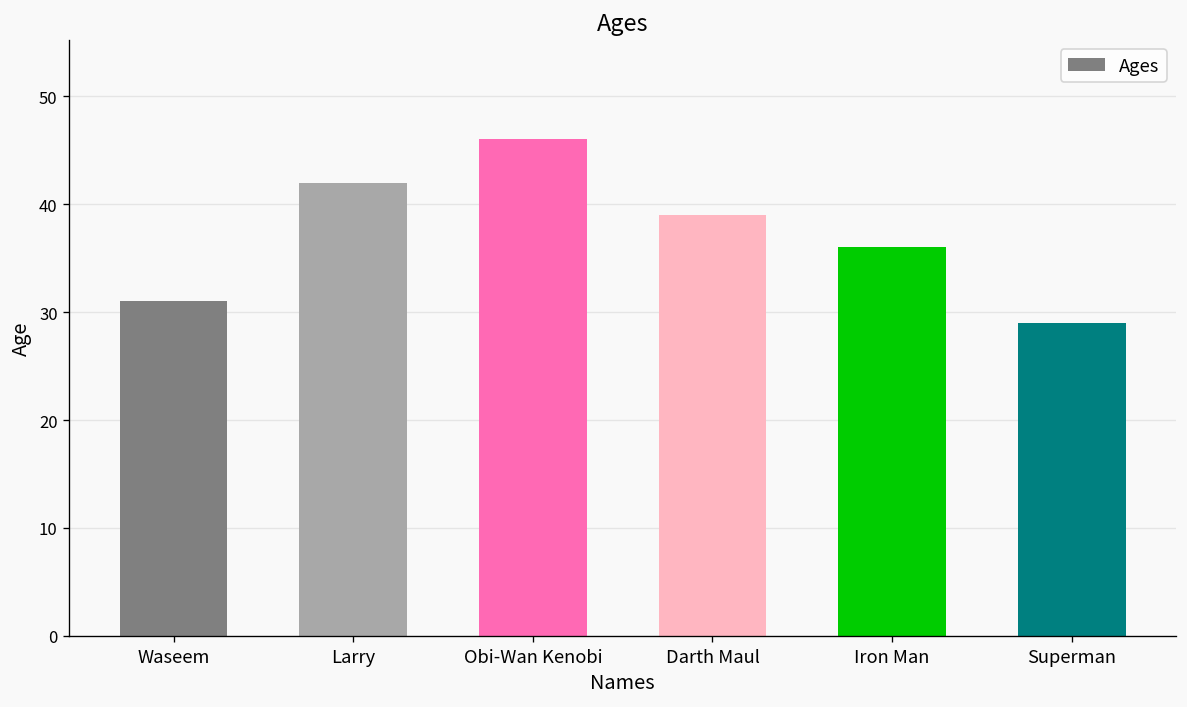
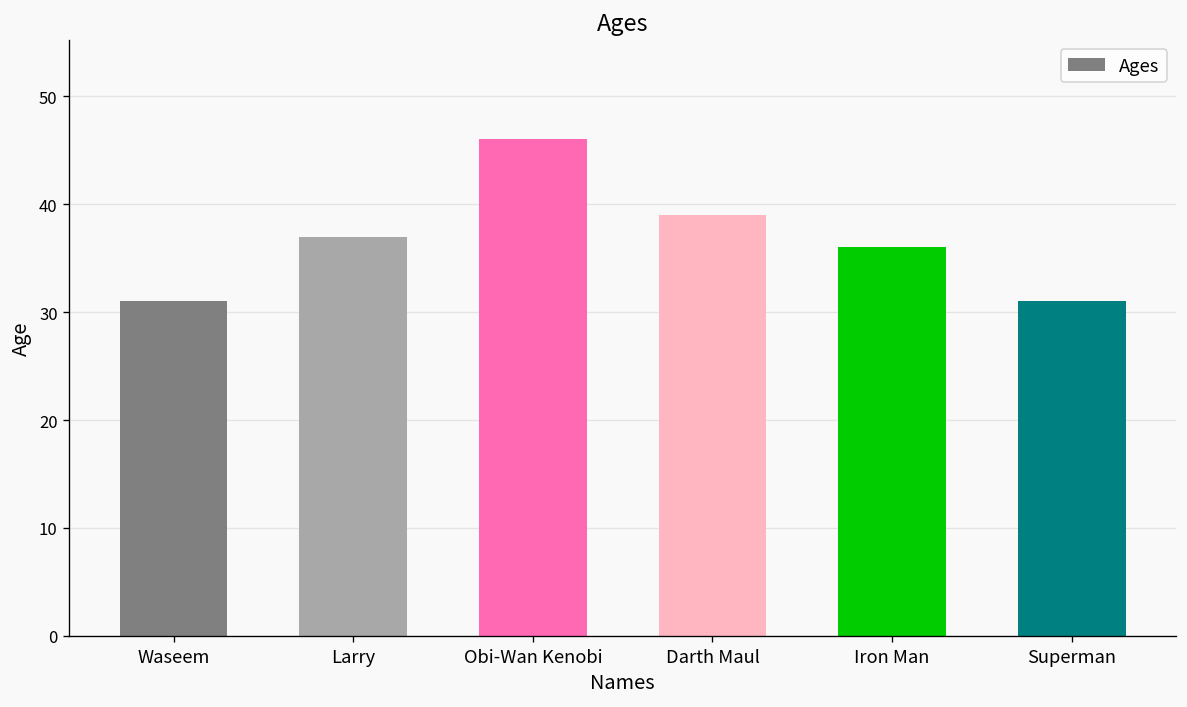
Larry: 42 -> 37
Superman: 29 -> 31
